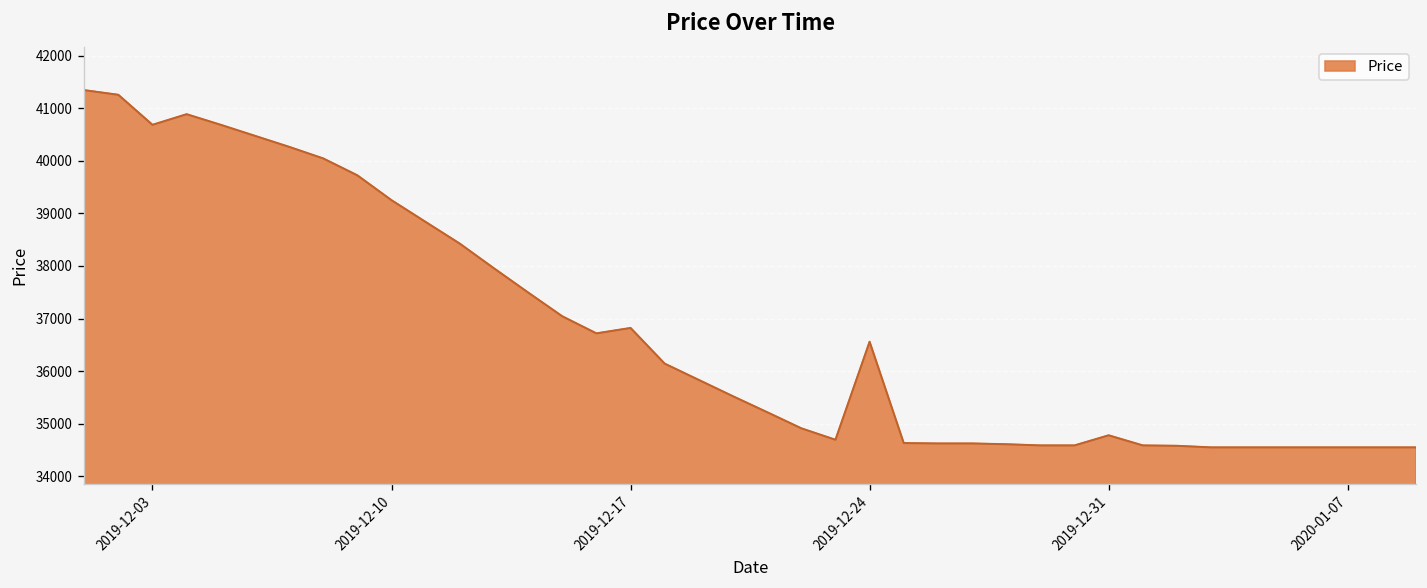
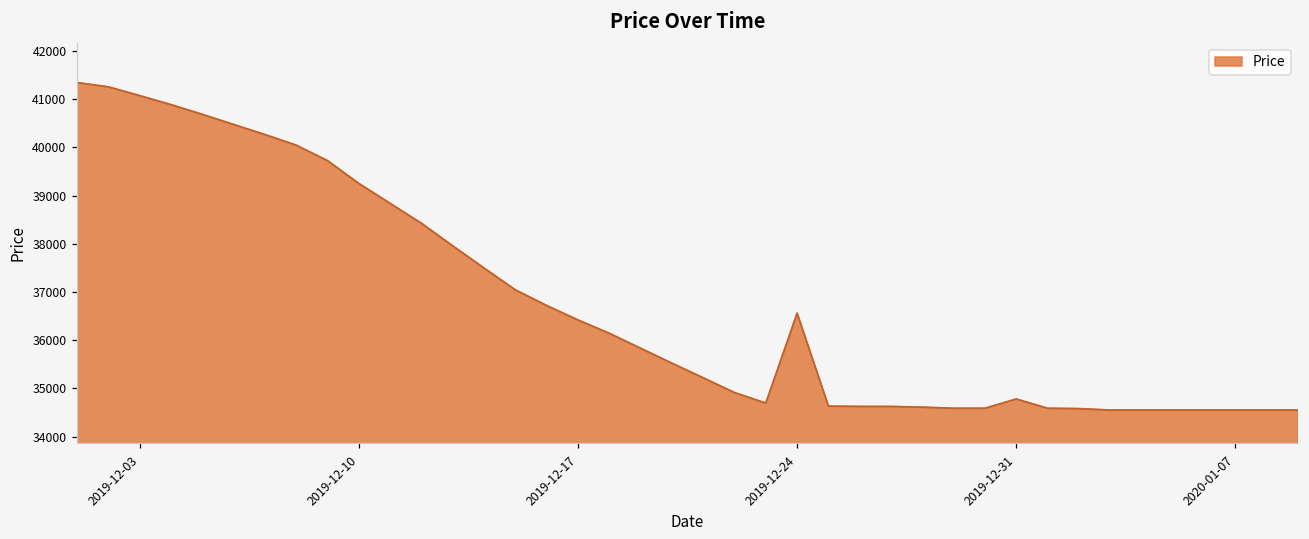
2019-12-03: 40700 -> 41100
2019-12-17: 36800 -> 36400
